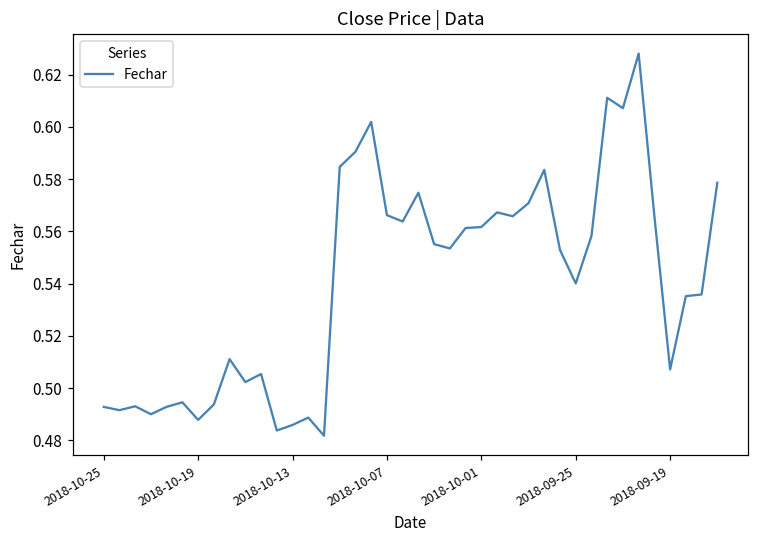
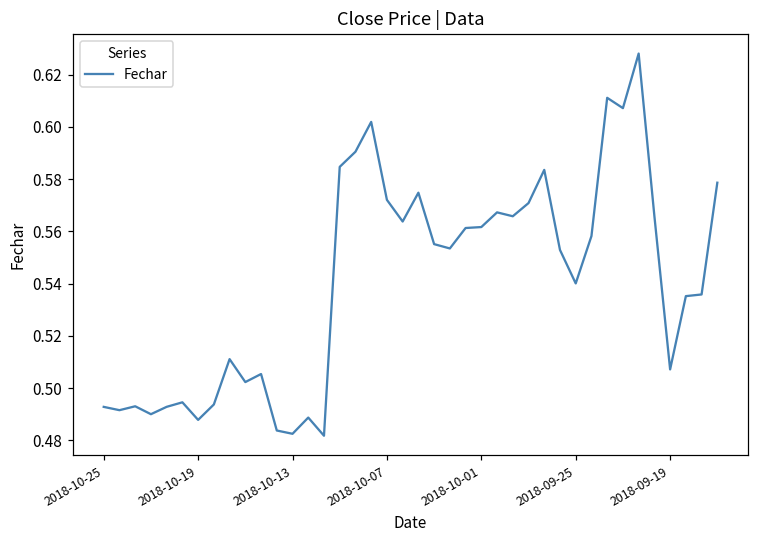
2018-10-13: 0.486 -> 0.483
2018-10-07: 0.566 -> 0.572
